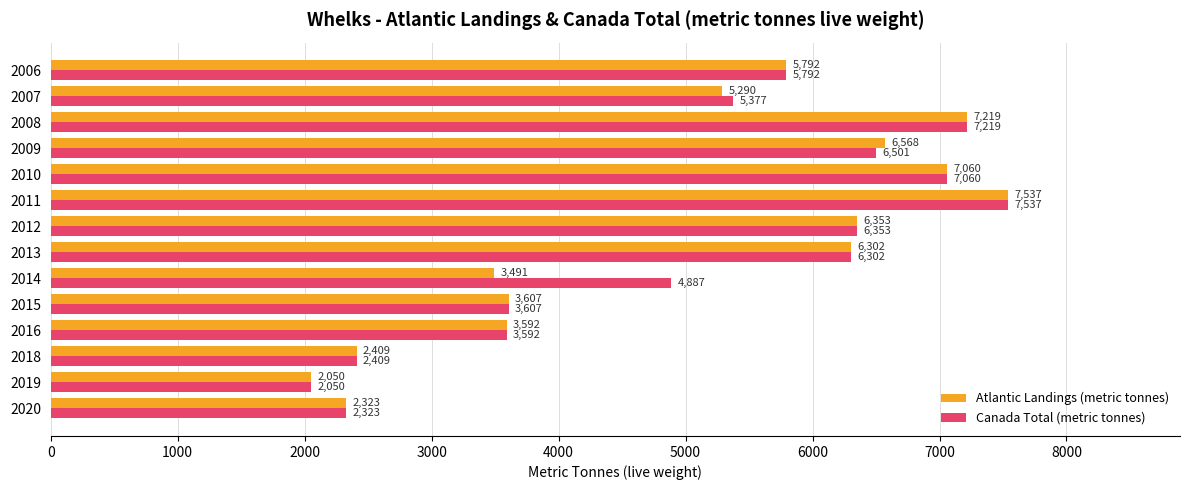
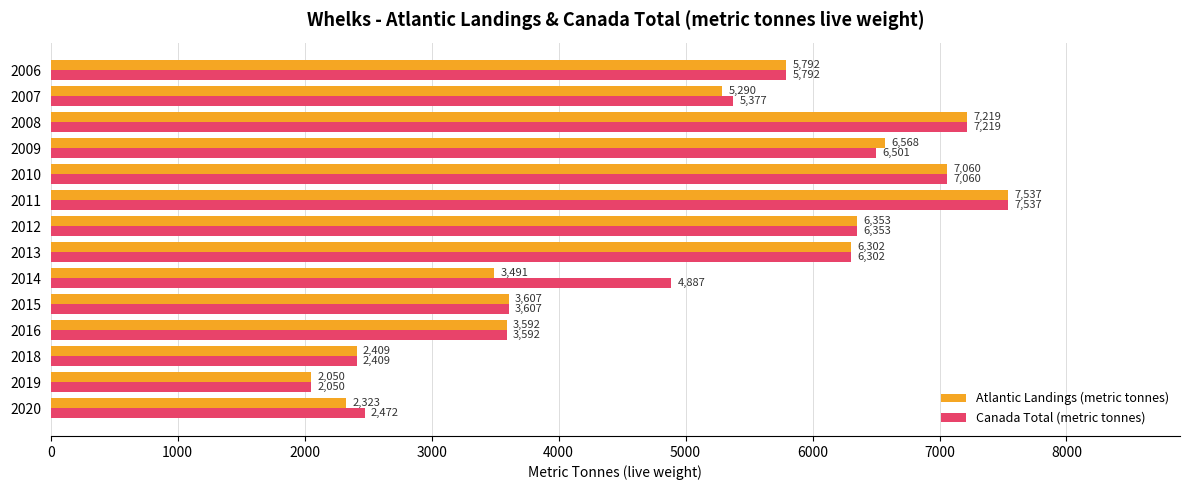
Canada Total (metric tonnes), 2020: 2,323 -> 2,472
